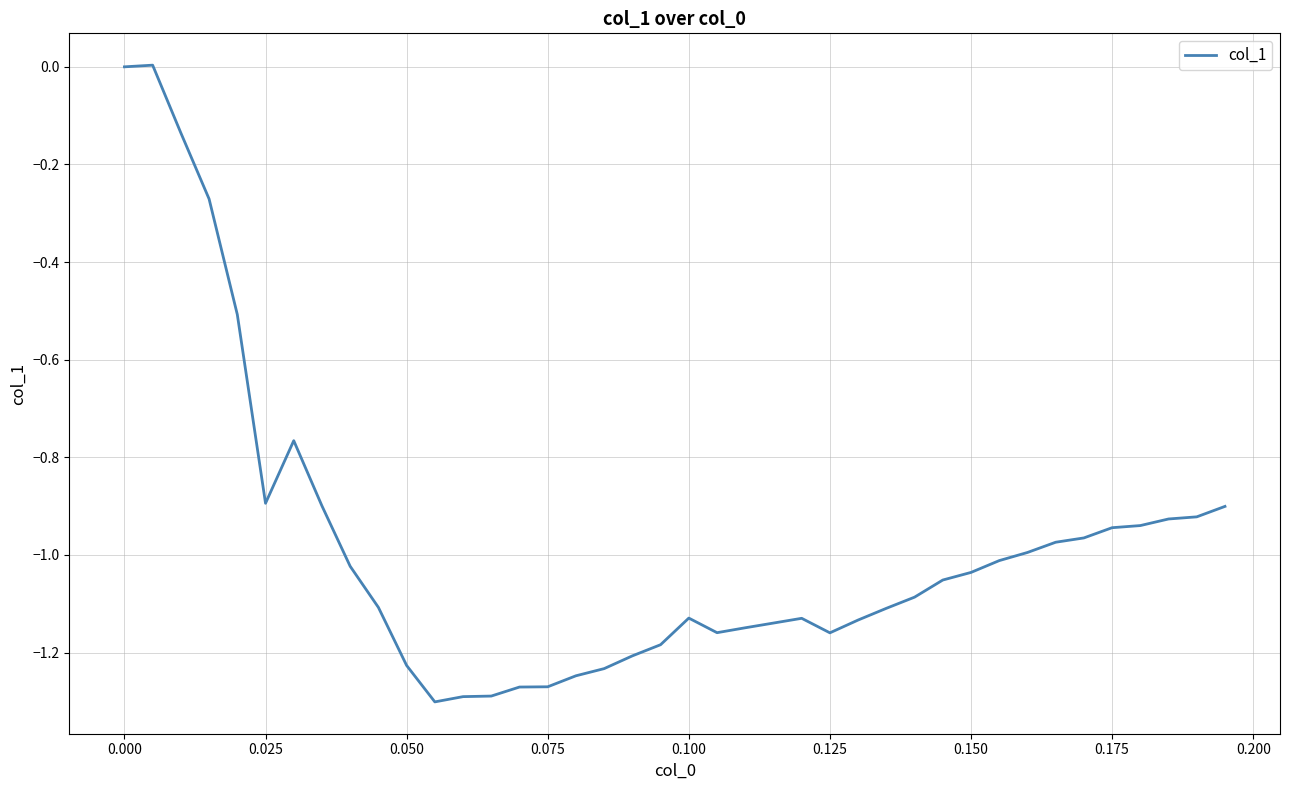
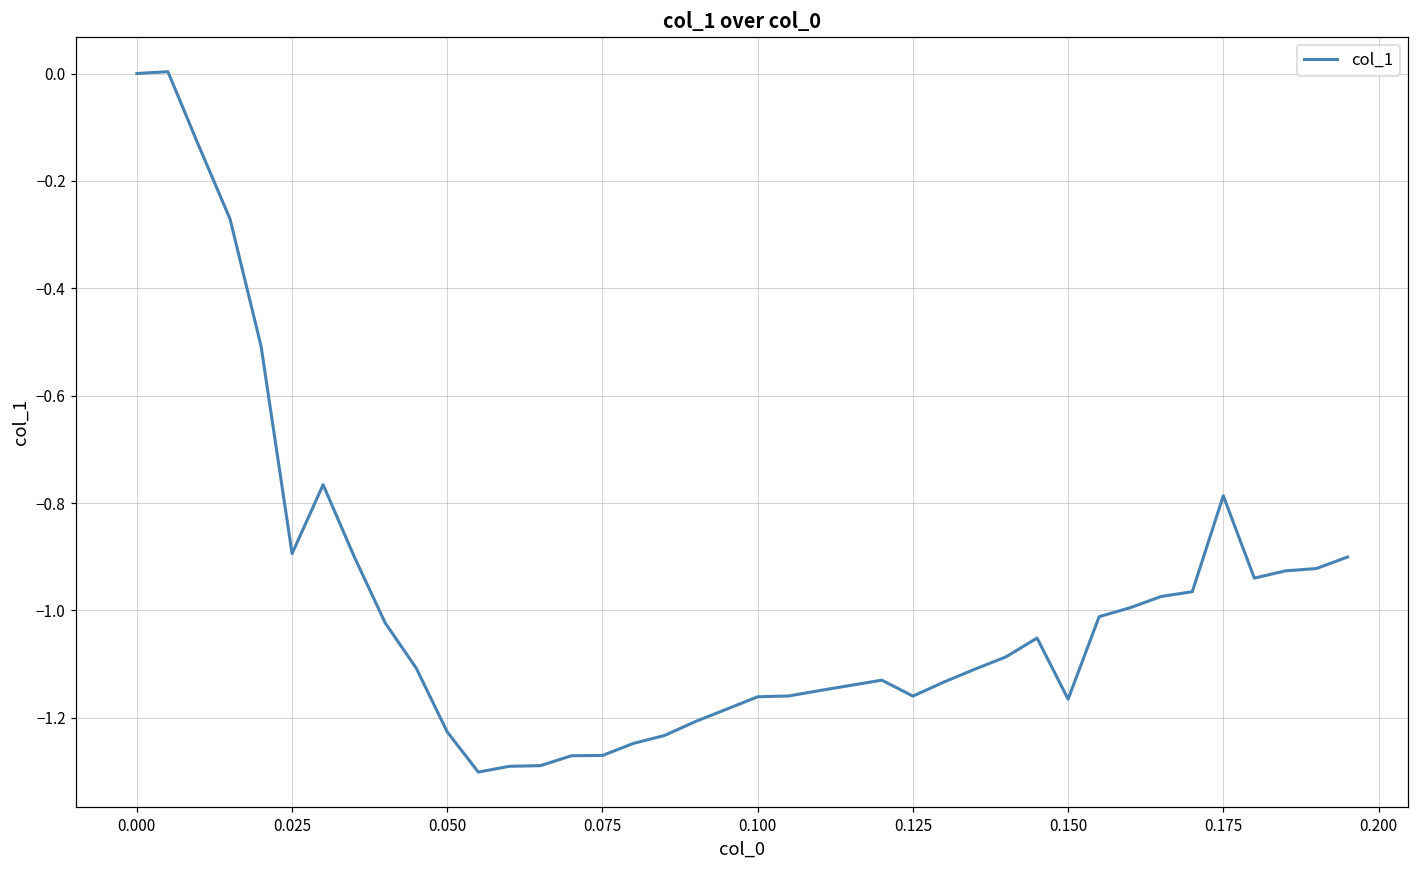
0.100: -1.13 -> -1.16
0.150: -1.04 -> -1.17
0.175: -0.94 -> -0.79
